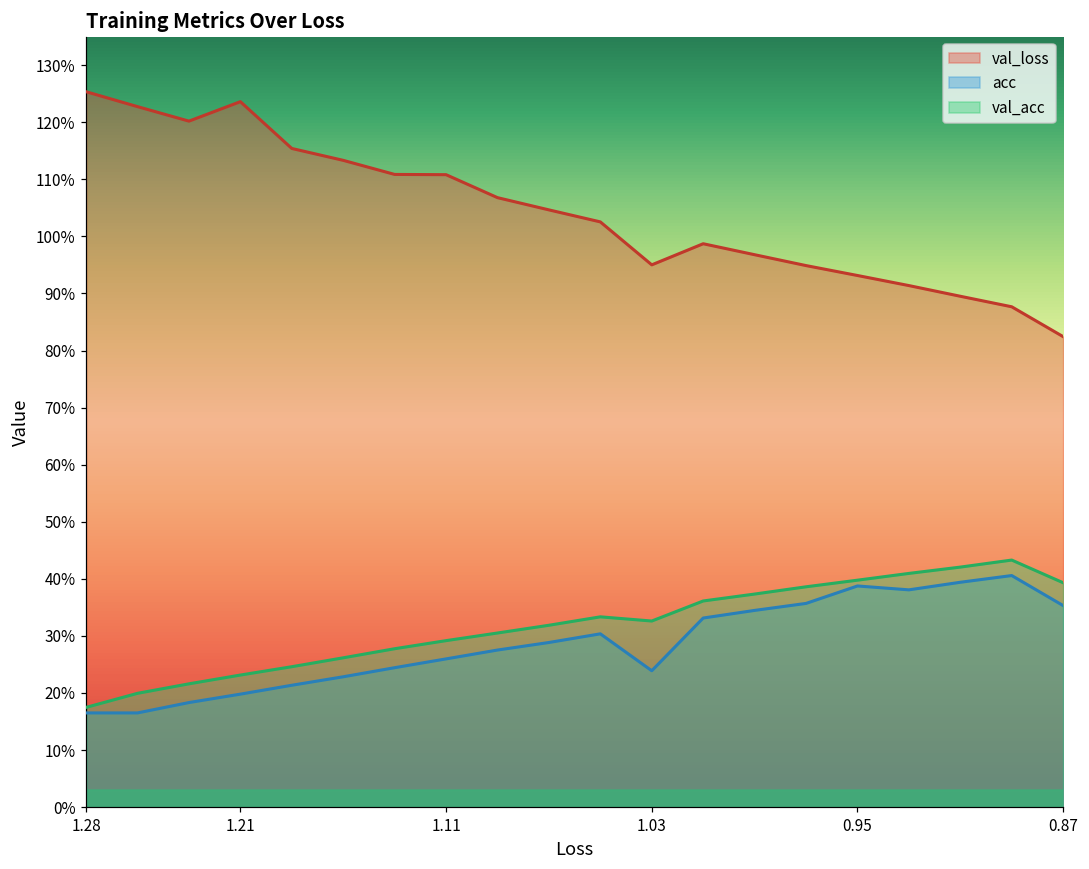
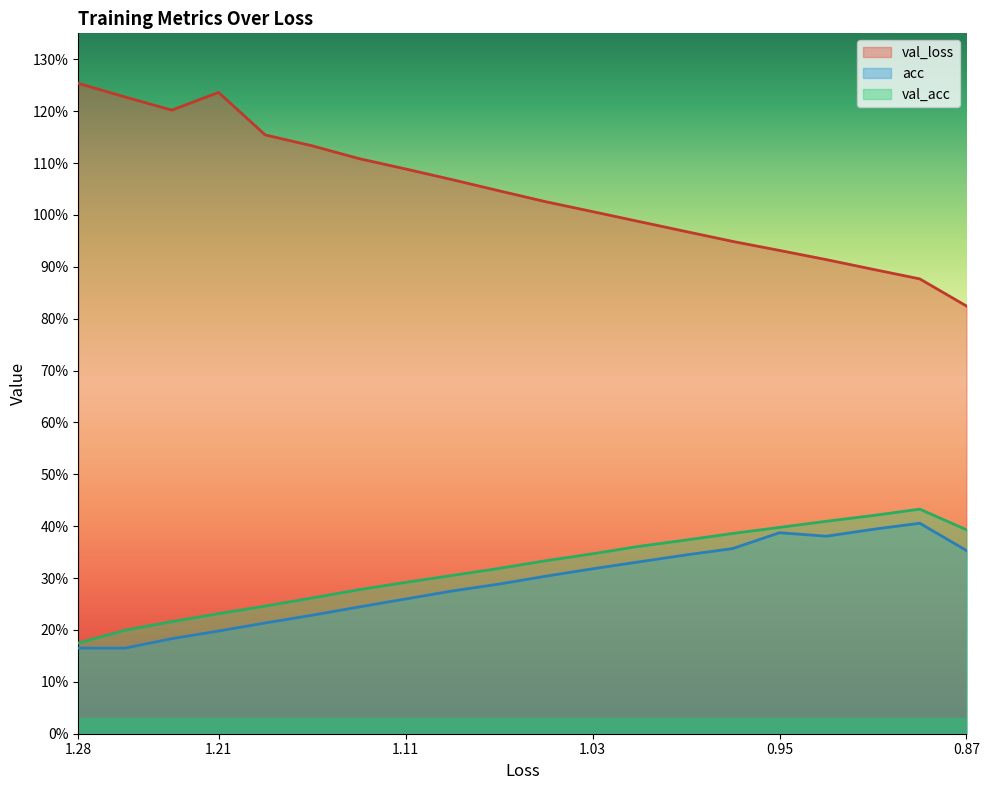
val_loss, 1.11: 111% -> 109%
val_loss, 1.03: 95% -> 101%
acc, 1.03: 24% -> 32%
val_acc, 1.03: 33% -> 35%
